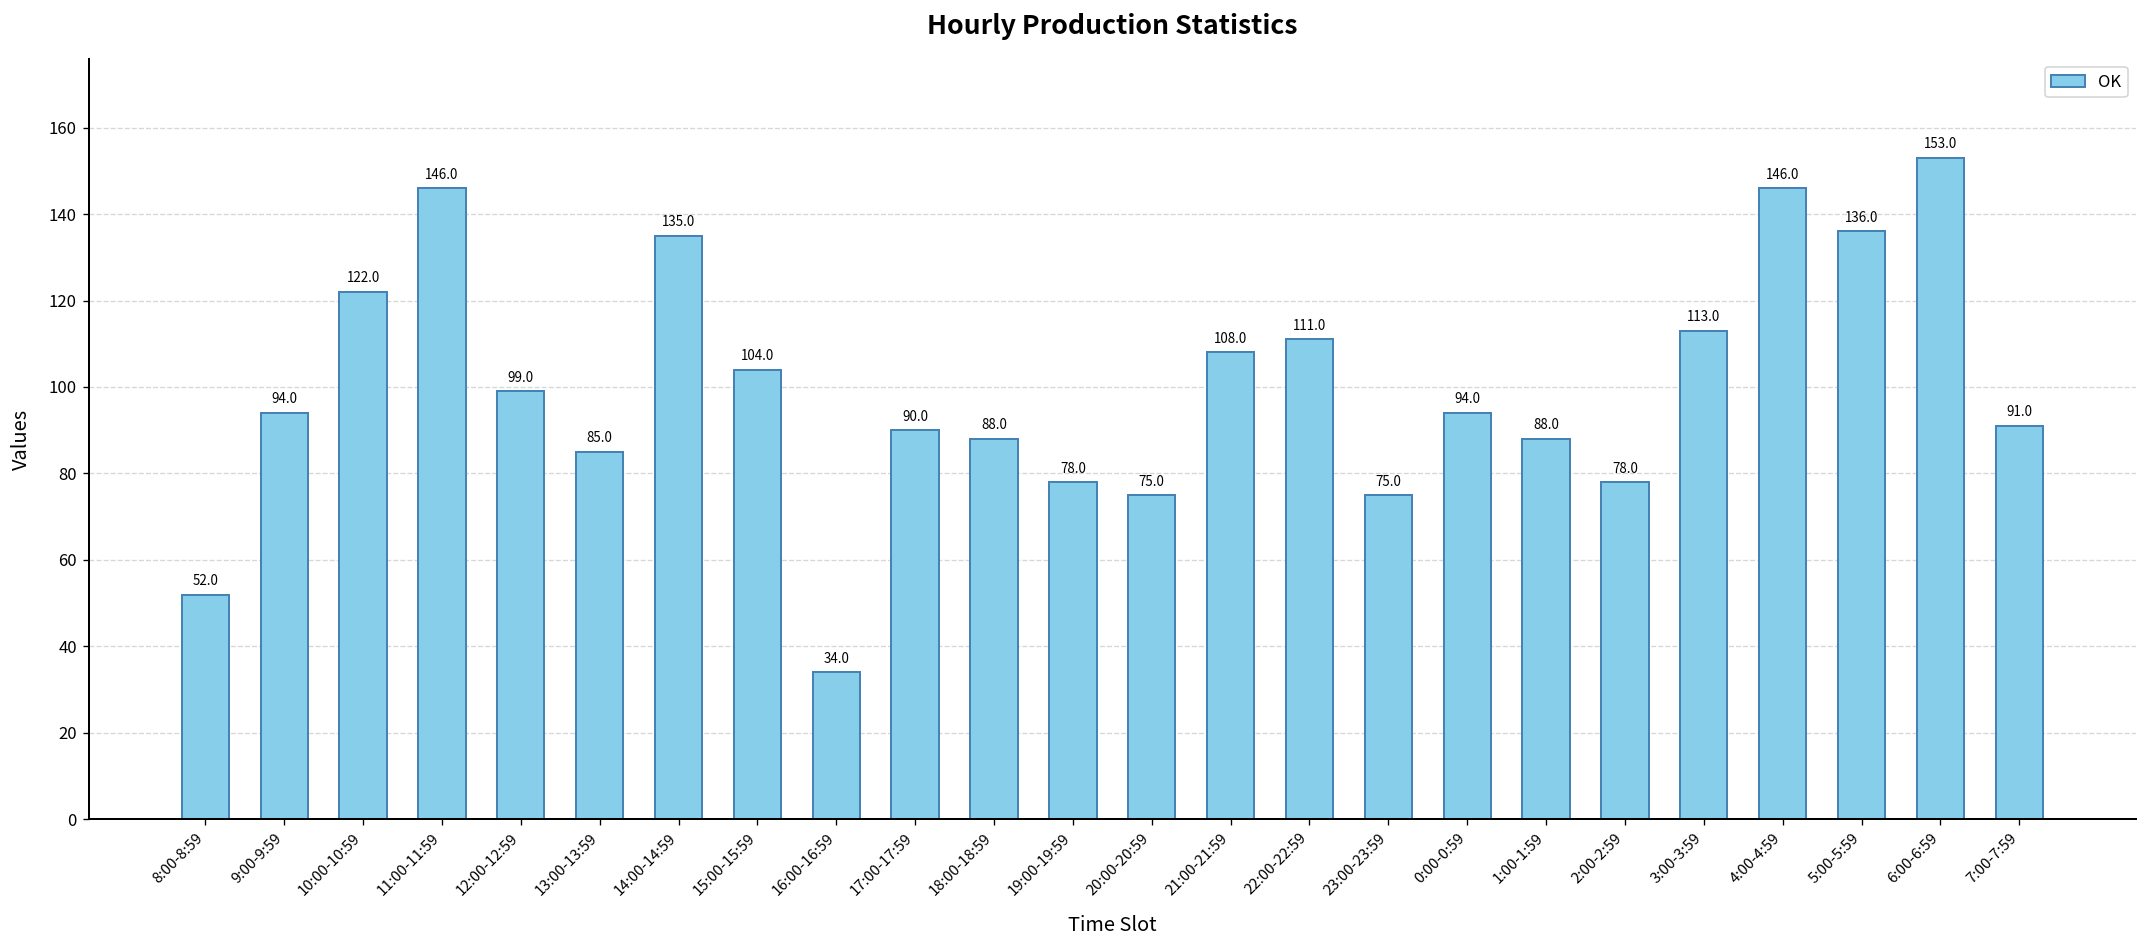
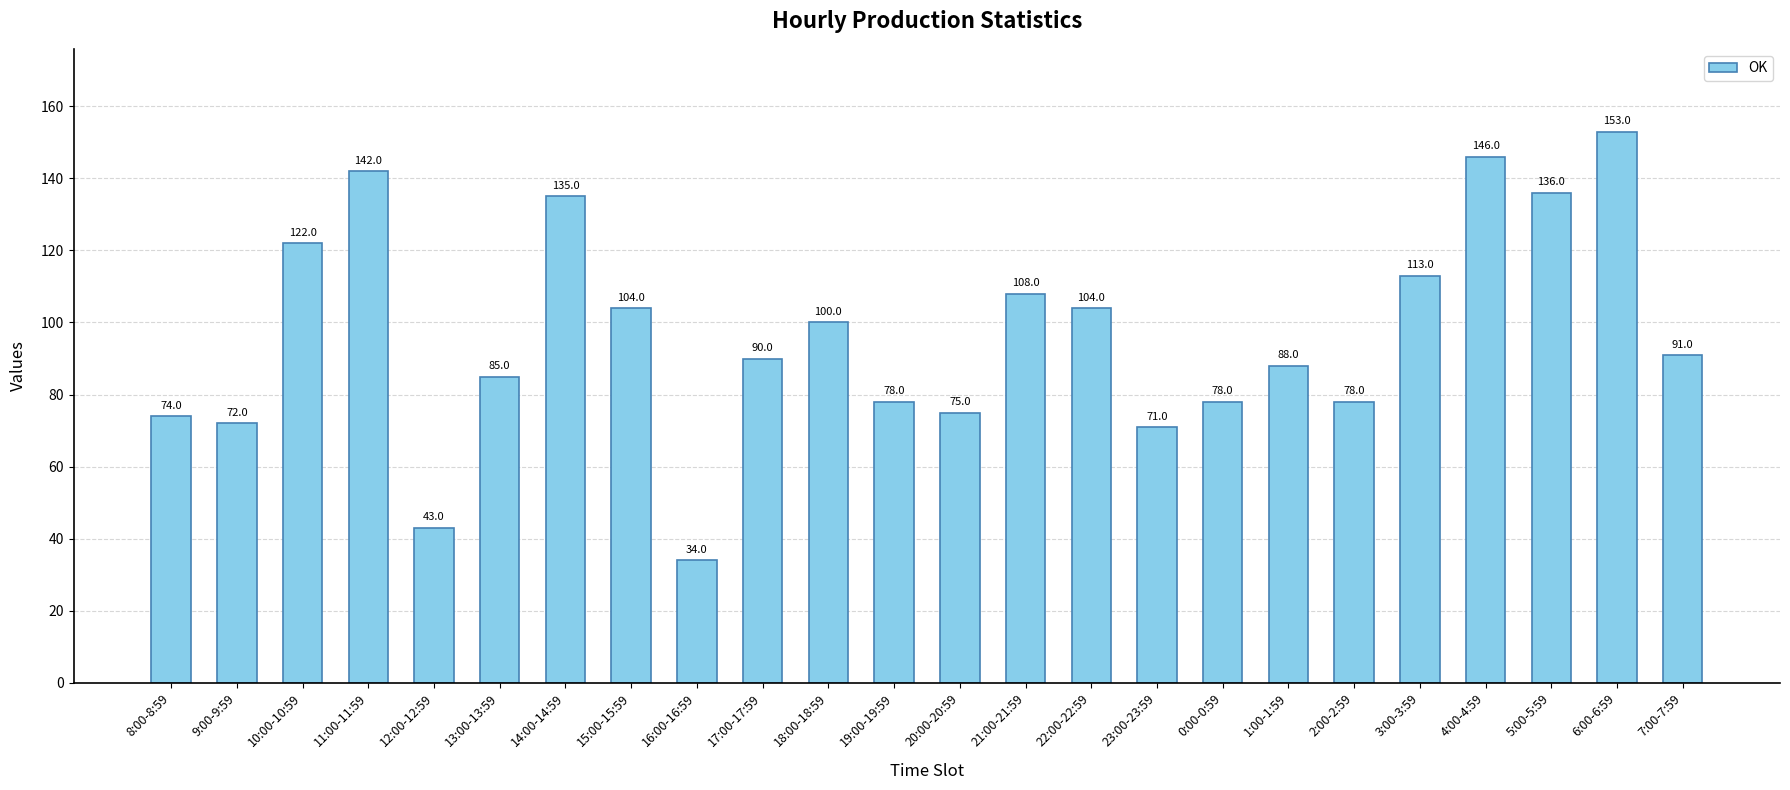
8:00-8:59: 52.0 -> 74.0
9:00-9:59: 94.0 -> 72.0
11:00-11:59: 146.0 -> 142.0
12:00-12:59: 99.0 -> 43.0
18:00-18:59: 88.0 -> 100.0
22:00-22:59: 111.0 -> 104.0
23:00-23:59: 75.0 -> 71.0
0:00-0:59: 94.0 -> 78.0
